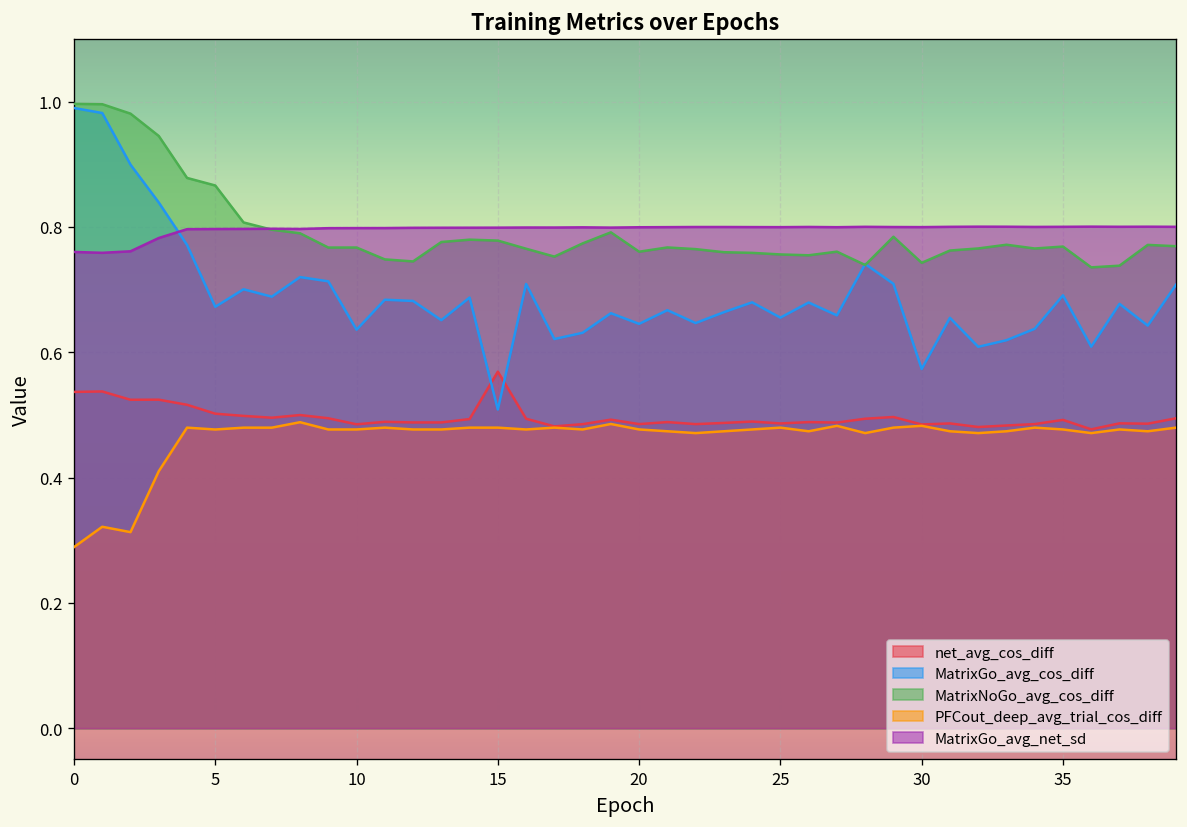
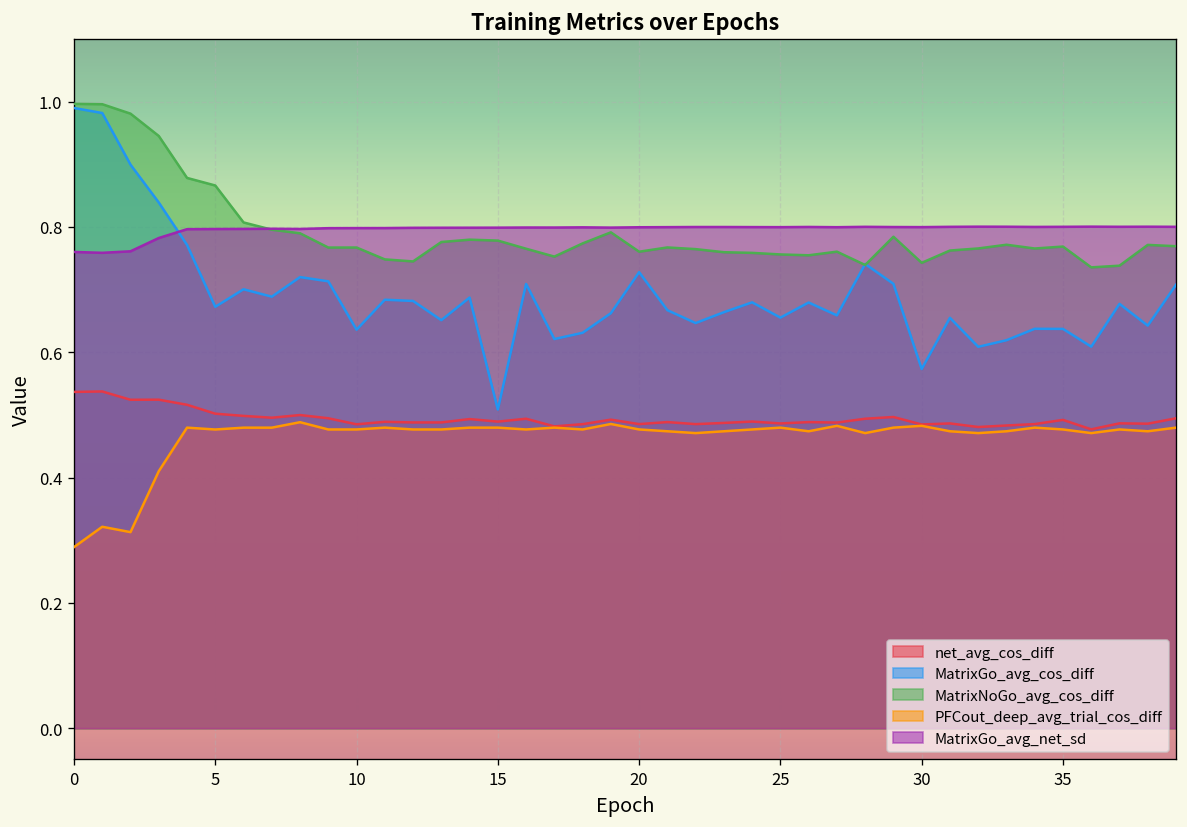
net_avg_cos_diff, 15: 0.57 -> 0.49
MatrixGo_avg_cos_diff, 20: 0.65 -> 0.73
MatrixGo_avg_cos_diff, 35: 0.69 -> 0.64
